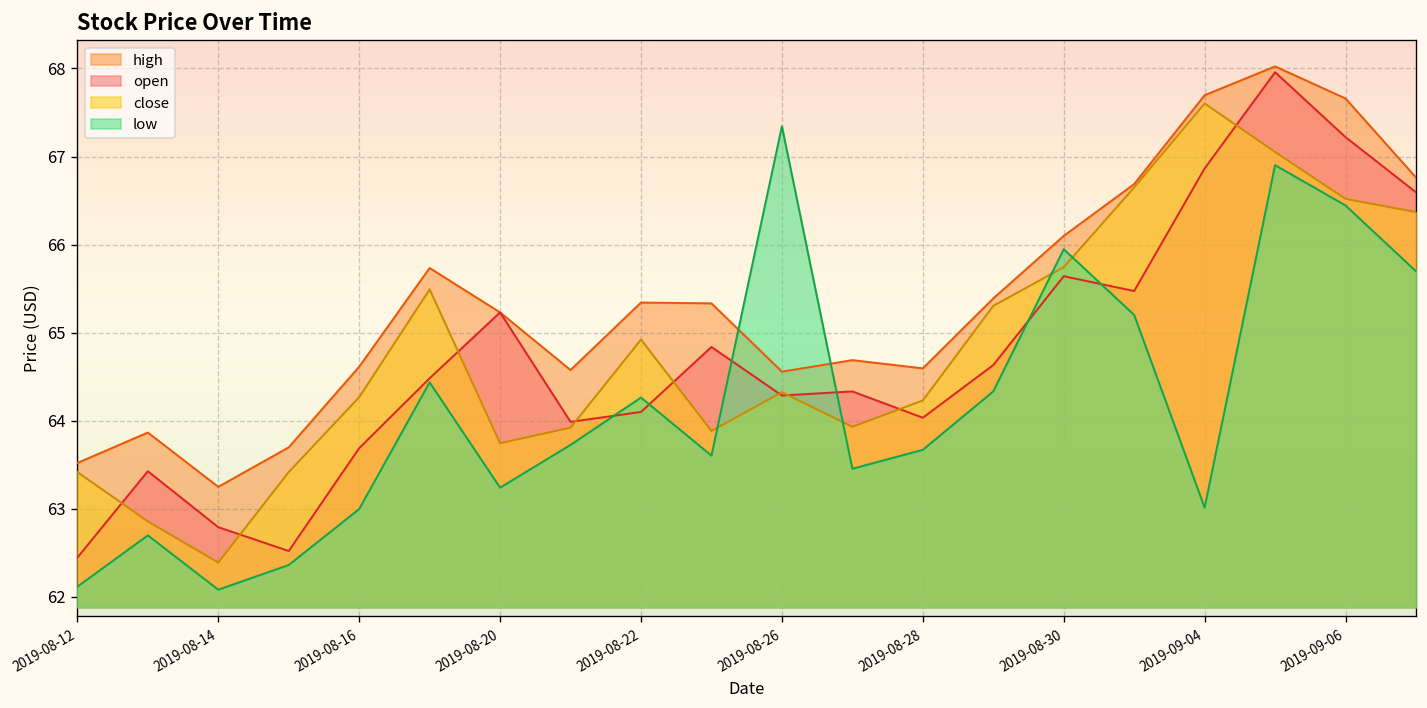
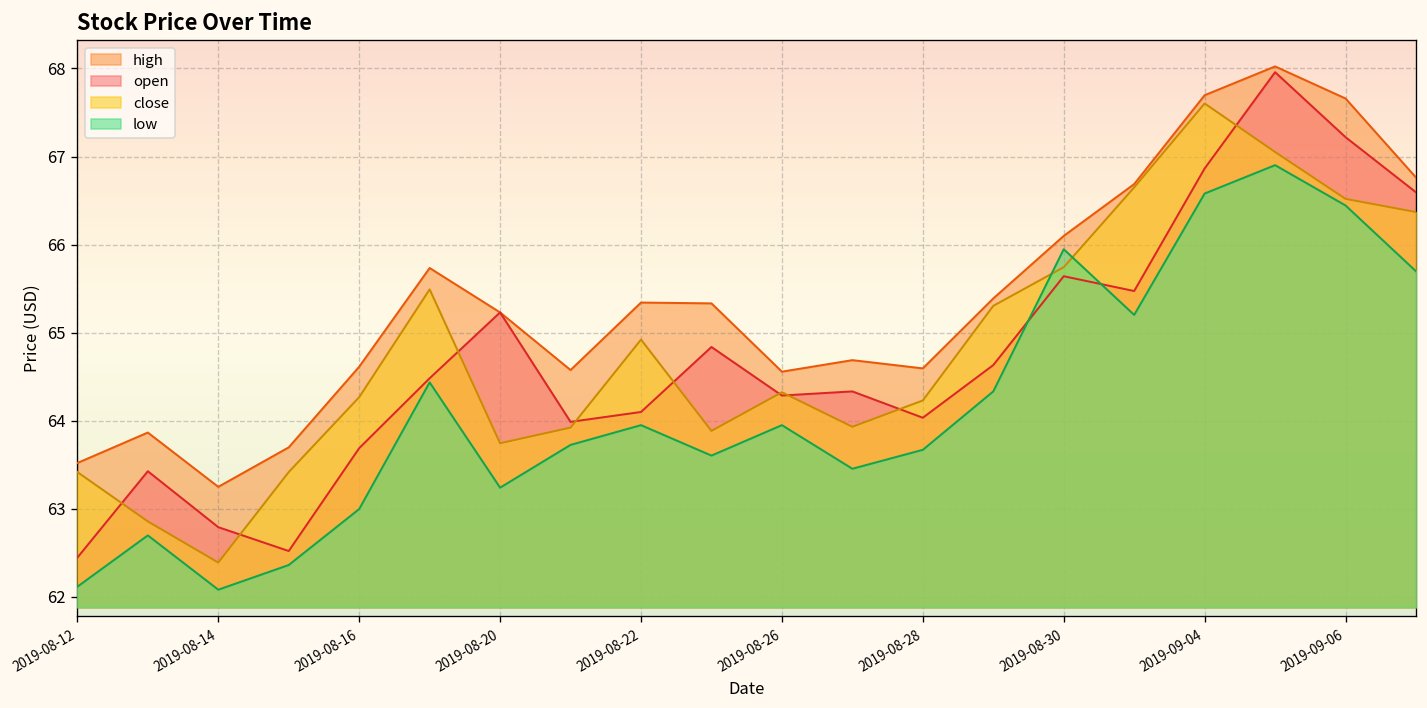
low, 2019-08-22: 64.3 -> 64.0
low, 2019-08-26: 67.3 -> 64.0
low, 2019-09-04: 63.0 -> 66.6
